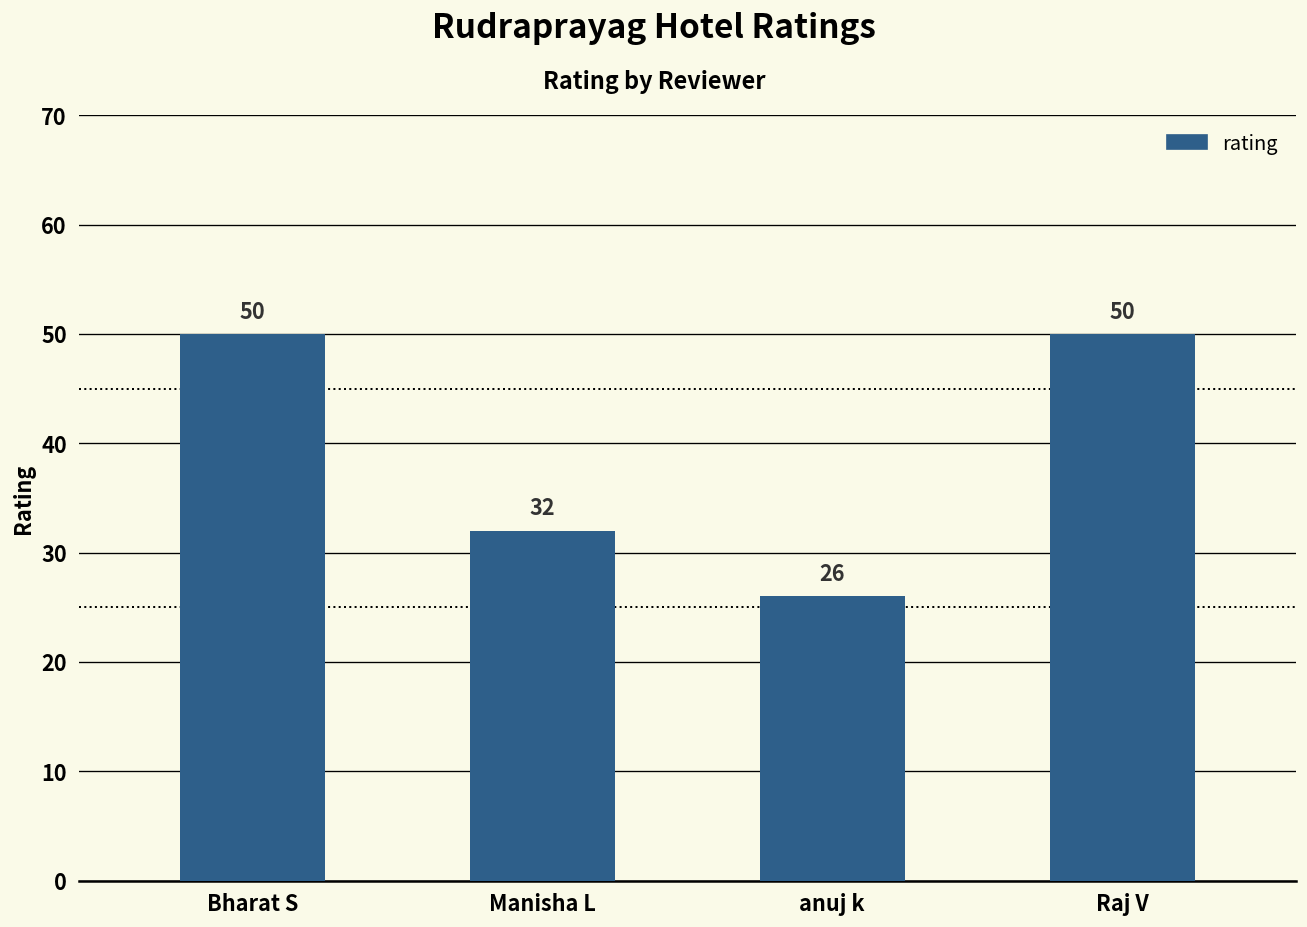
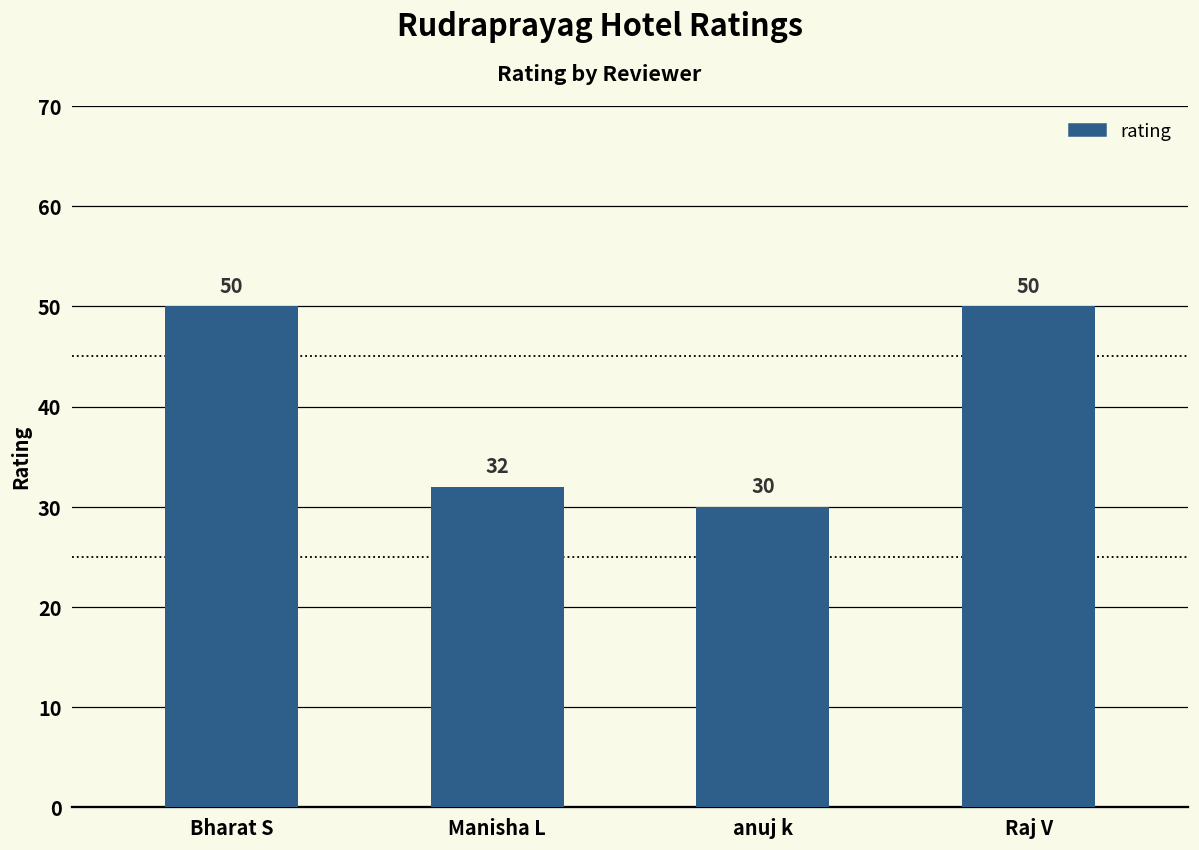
anuj k: 26 -> 30
